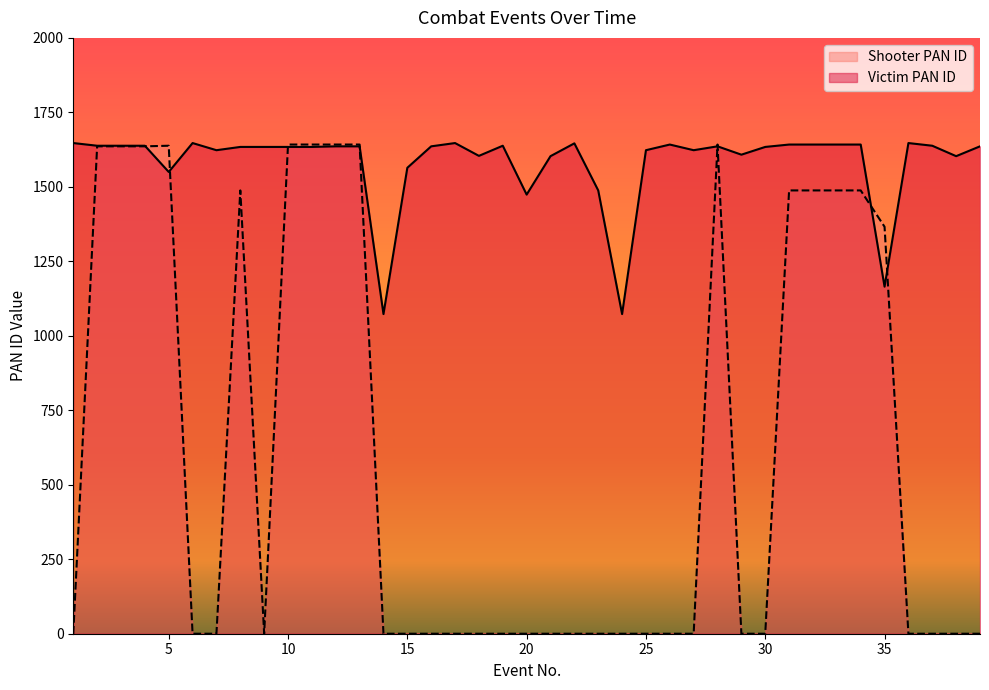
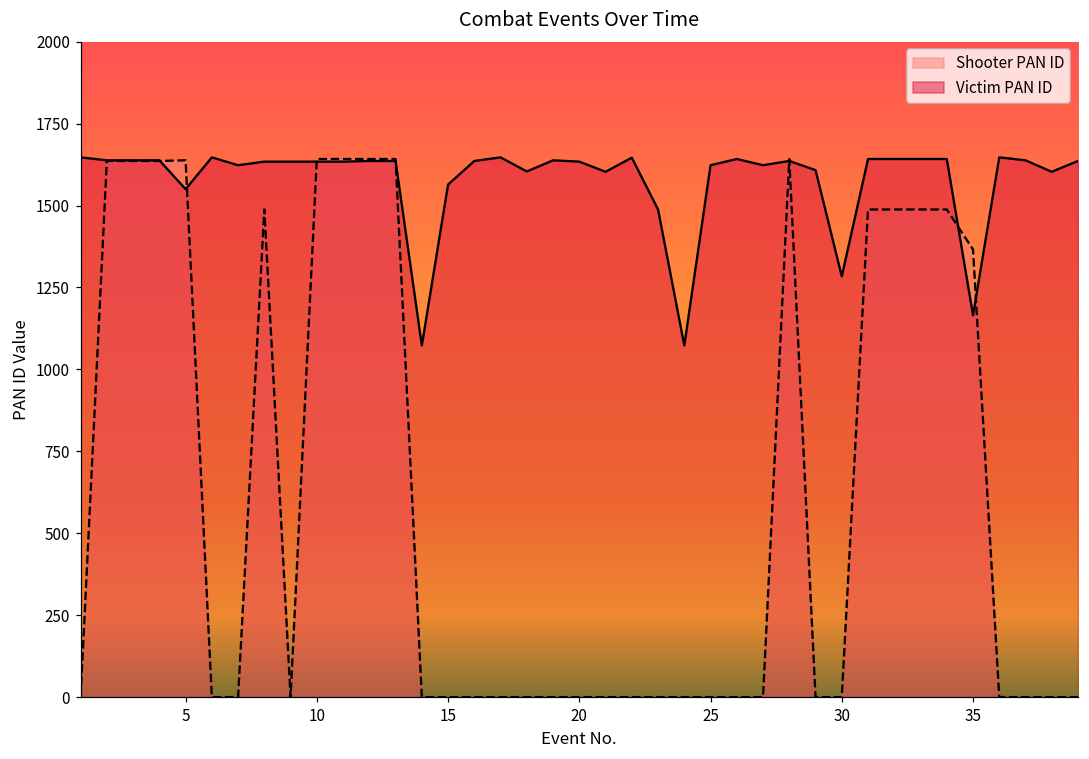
Victim PAN ID, 20: 1470 -> 1630
Victim PAN ID, 30: 1630 -> 1280
